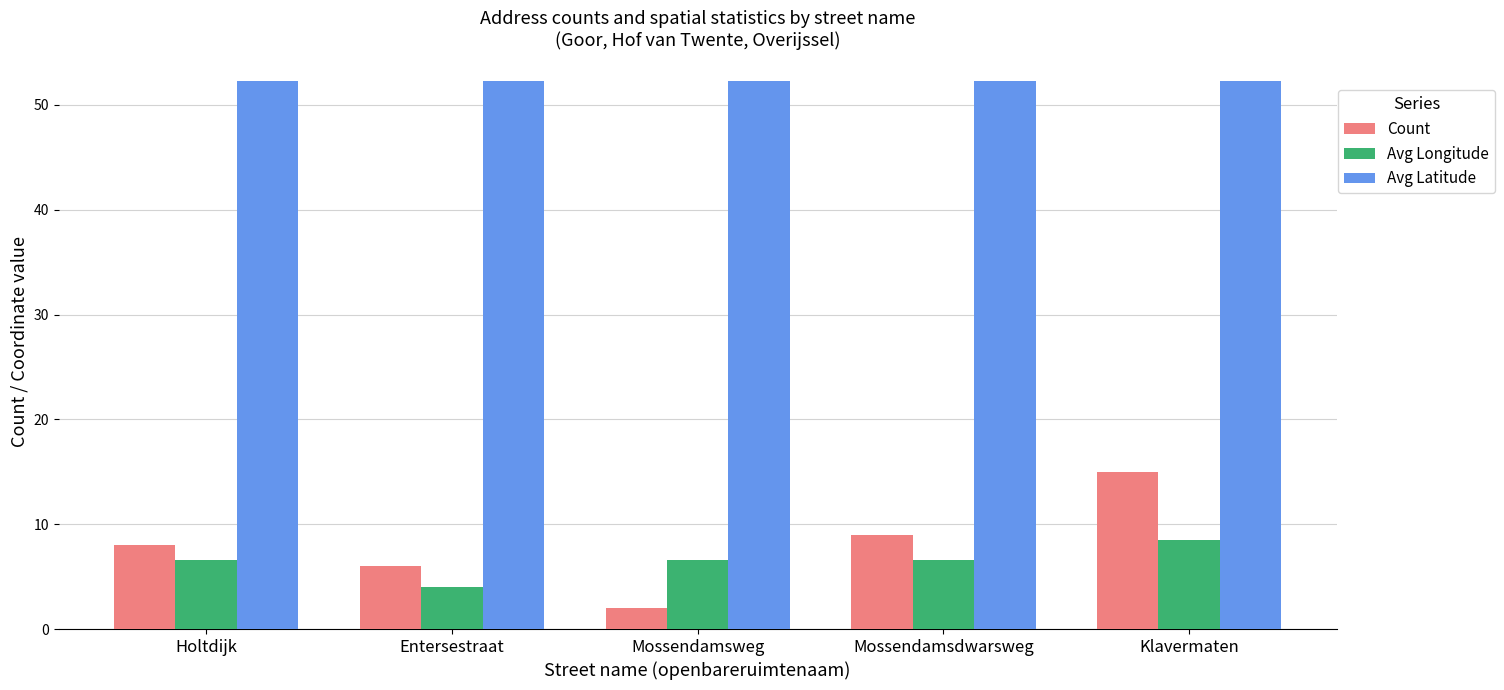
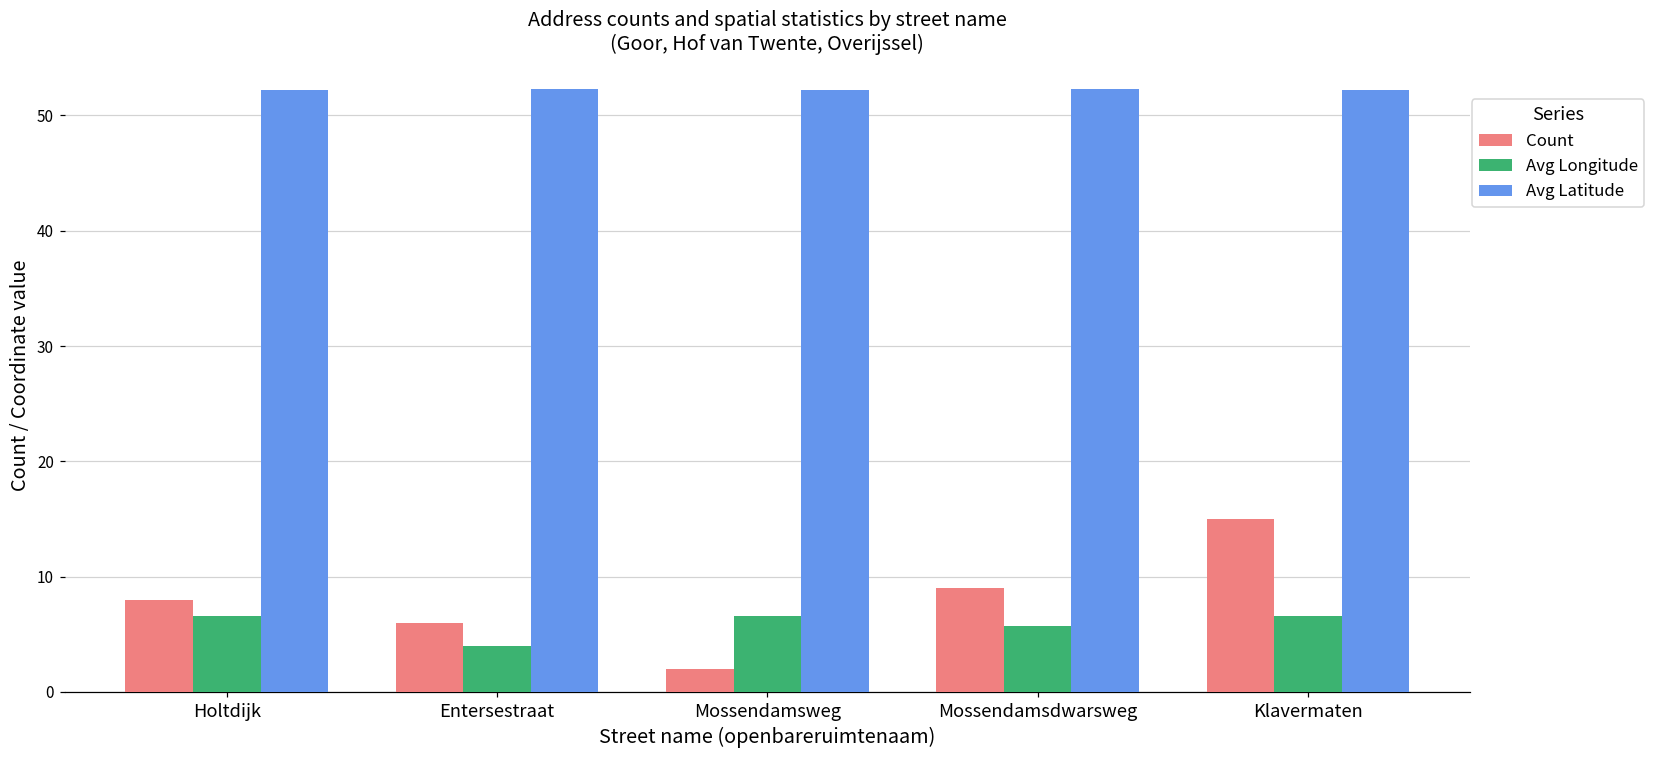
Avg Longitude, Mossendamsdwarsweg: 6.6 -> 5.7
Avg Longitude, Klavermaten: 8.5 -> 6.6
